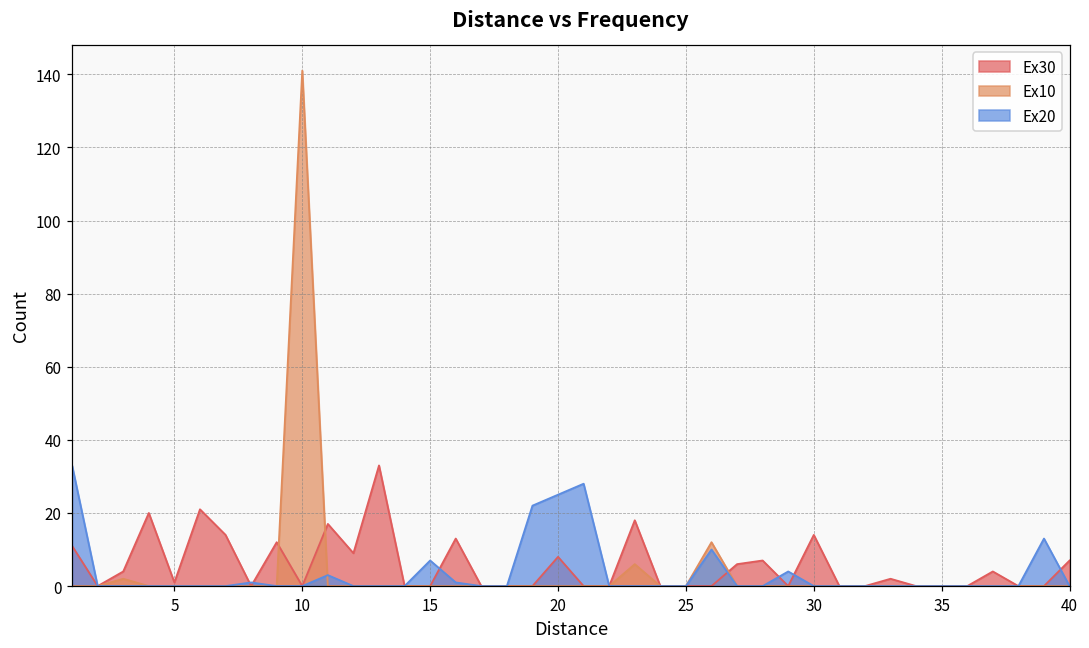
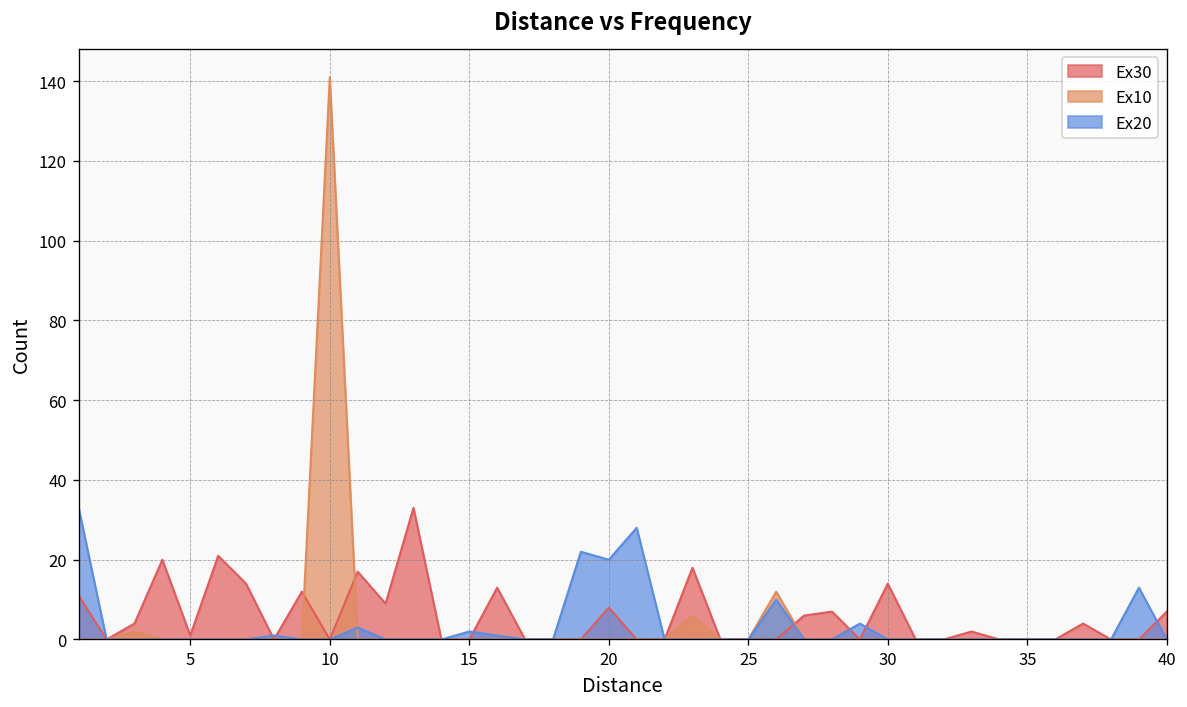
Ex20, 15: 7 -> 2
Ex20, 20: 25 -> 20
